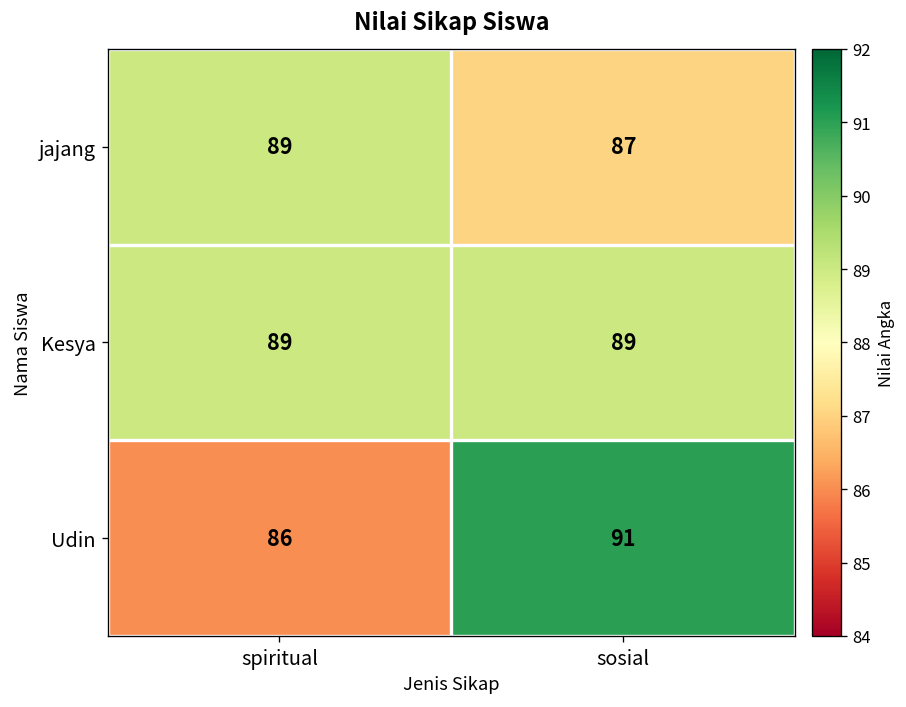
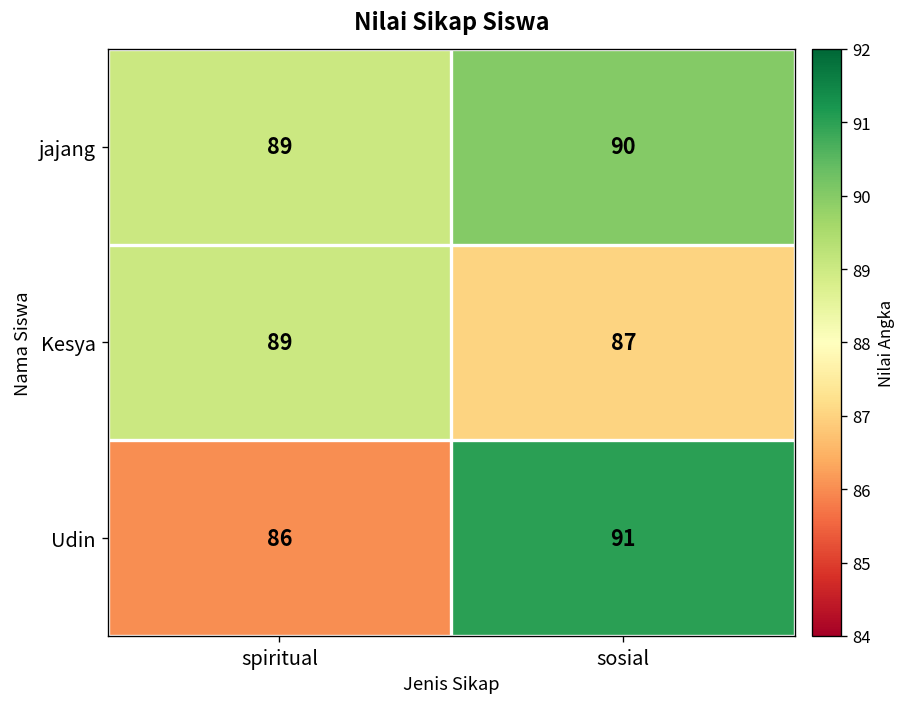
jajang, sosial: 87 -> 90
Kesya, sosial: 89 -> 87
